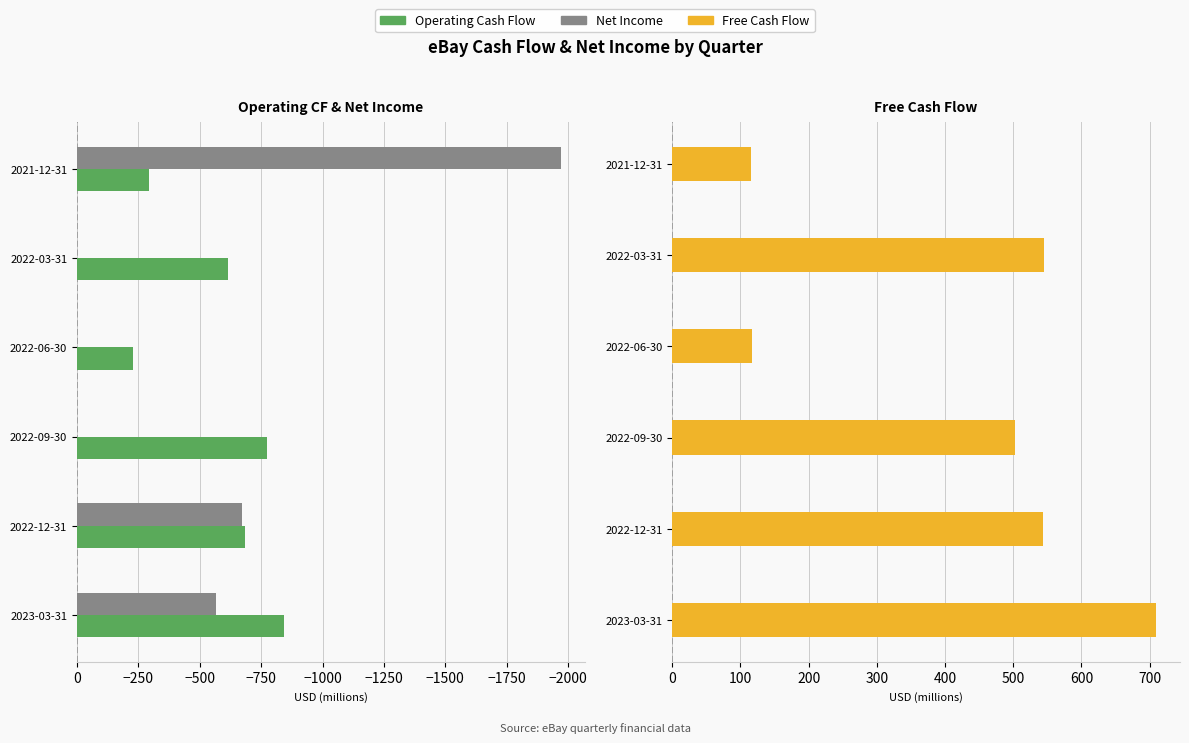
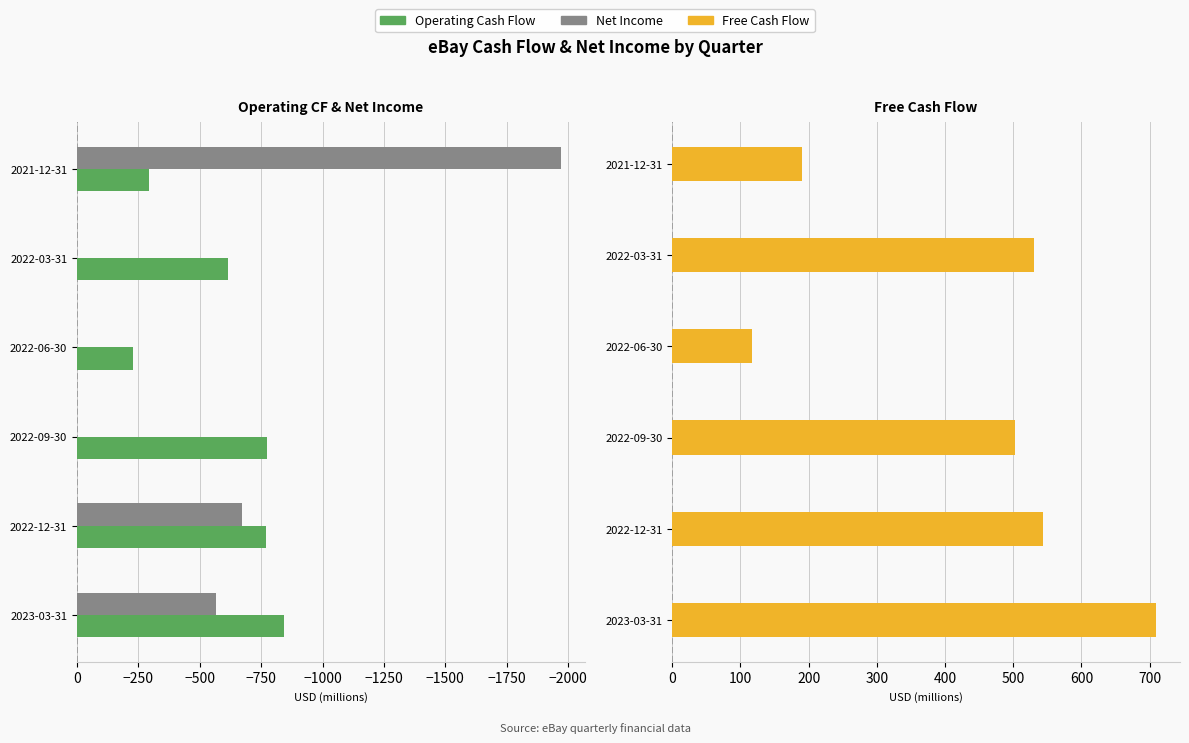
Operating CF & Net Income, Operating Cash Flow, 2022-12-31: -680 -> -770
Free Cash Flow, 2021-12-31: 120 -> 190
Free Cash Flow, 2022-03-31: 550 -> 530
